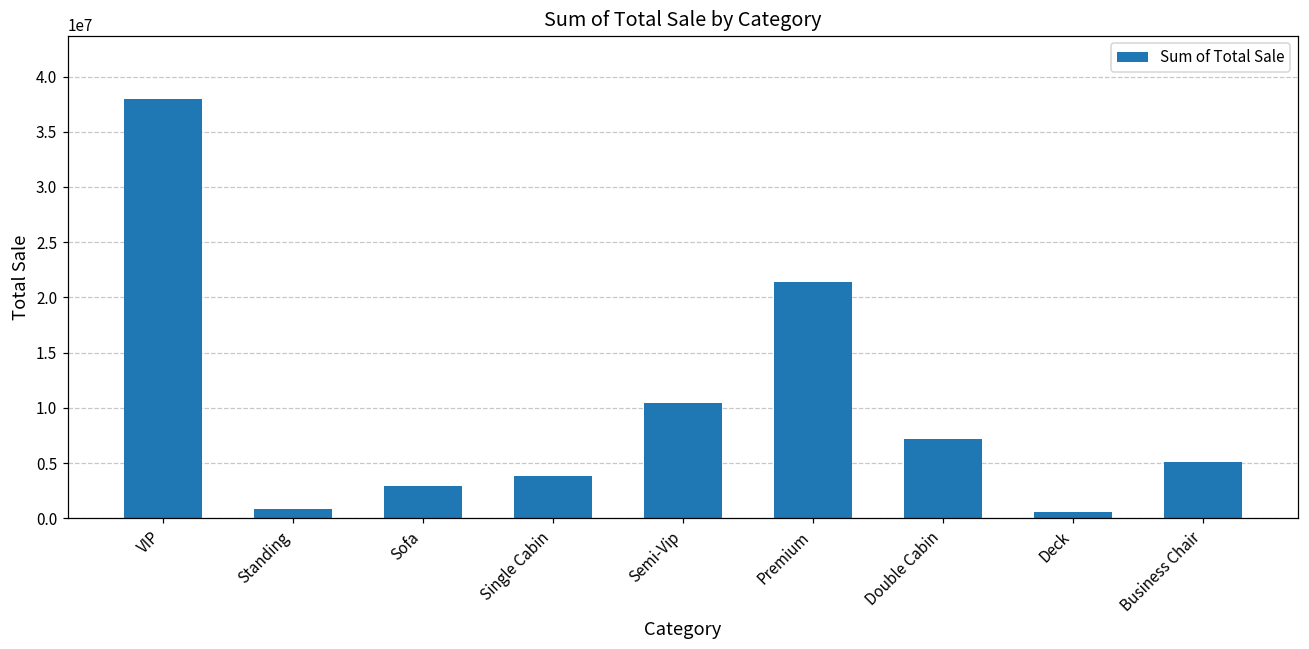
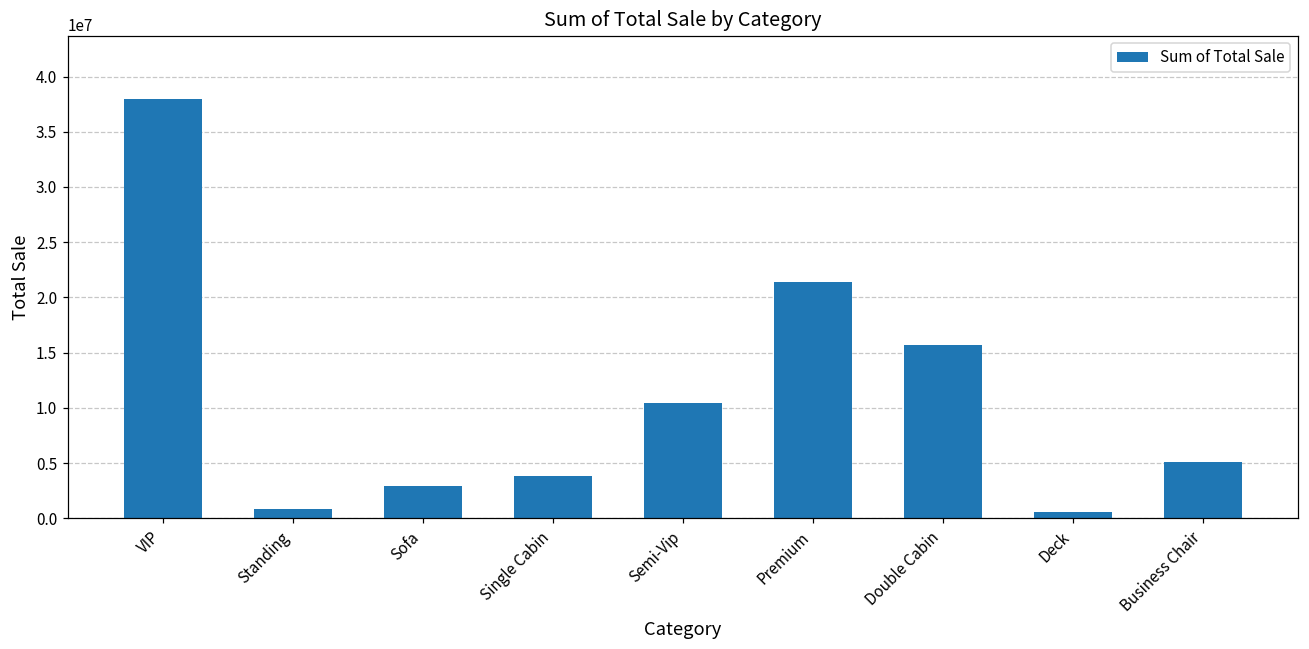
Double Cabin: 7100000 -> 15700000
